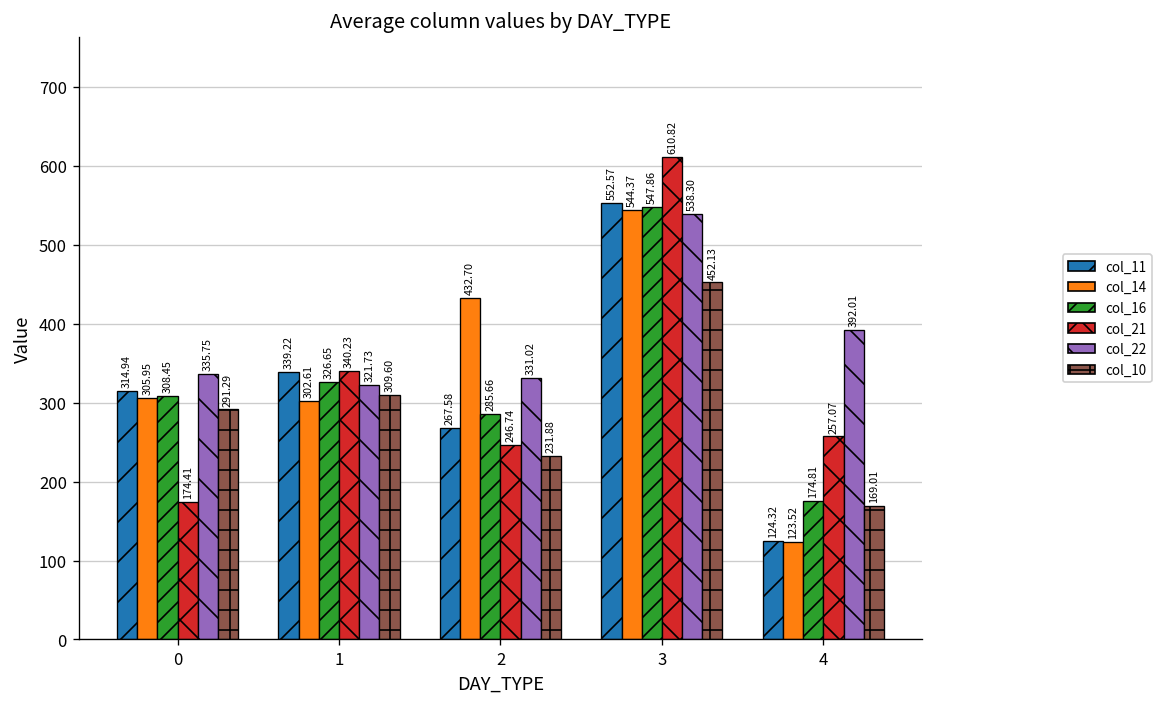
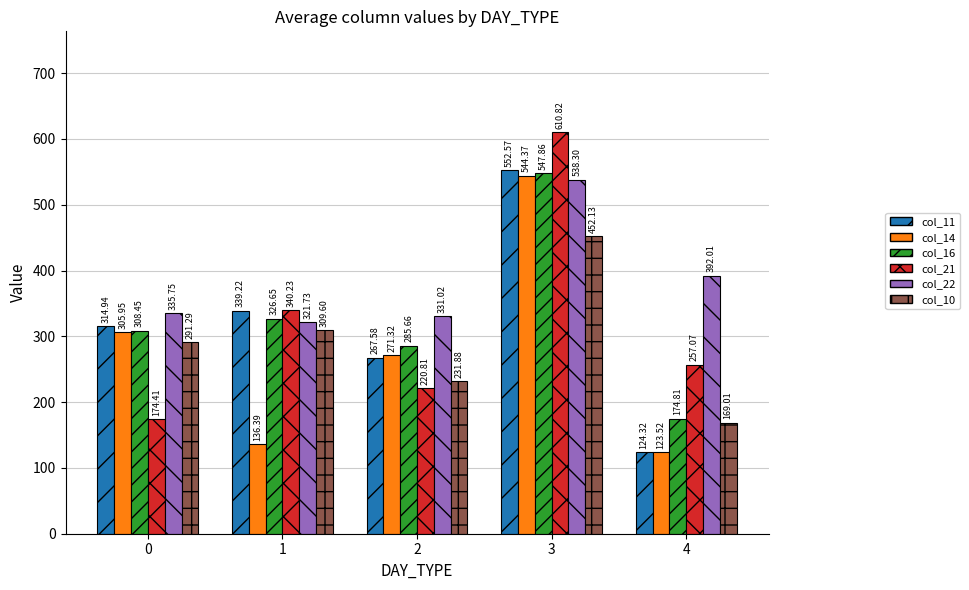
col_14, 1: 302.61 -> 136.39
col_14, 2: 432.70 -> 271.32
col_21, 2: 246.74 -> 220.81
